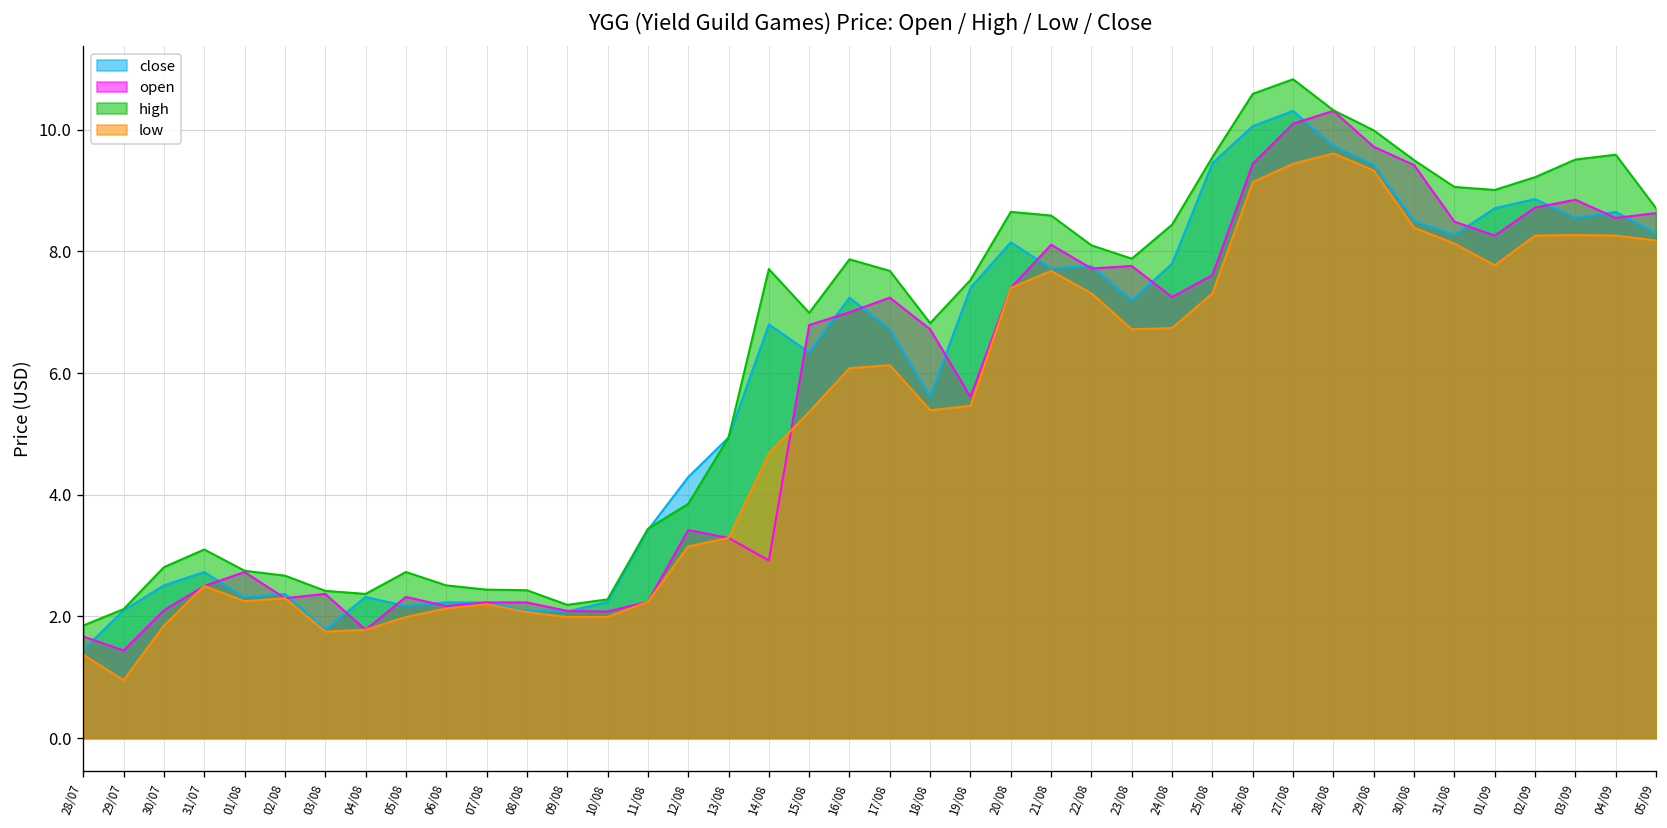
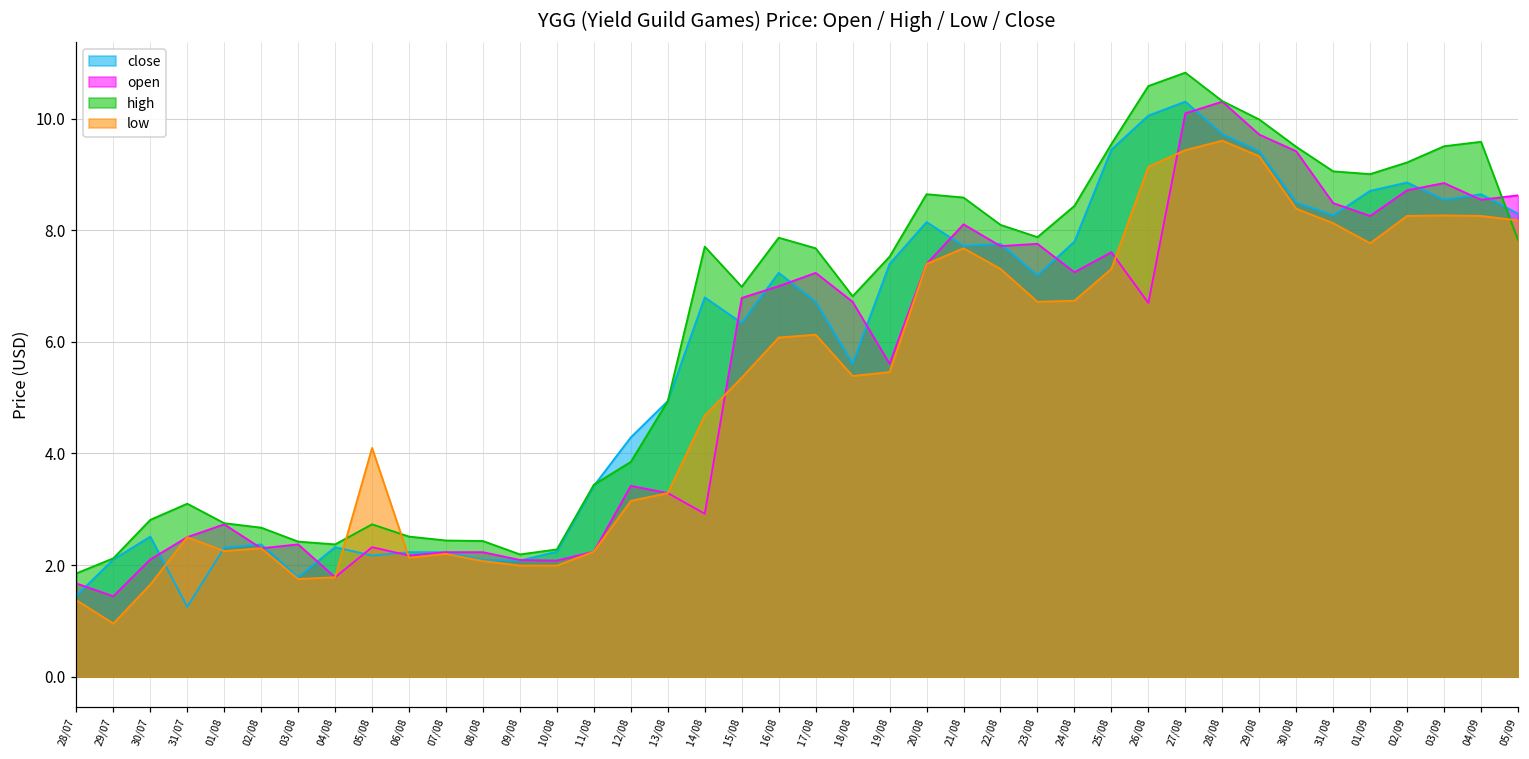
low, 30/07: 1.9 -> 1.7
close, 31/07: 2.7 -> 1.3
low, 05/08: 2.0 -> 4.1
open, 26/08: 9.4 -> 6.7
high, 05/09: 8.7 -> 7.8
